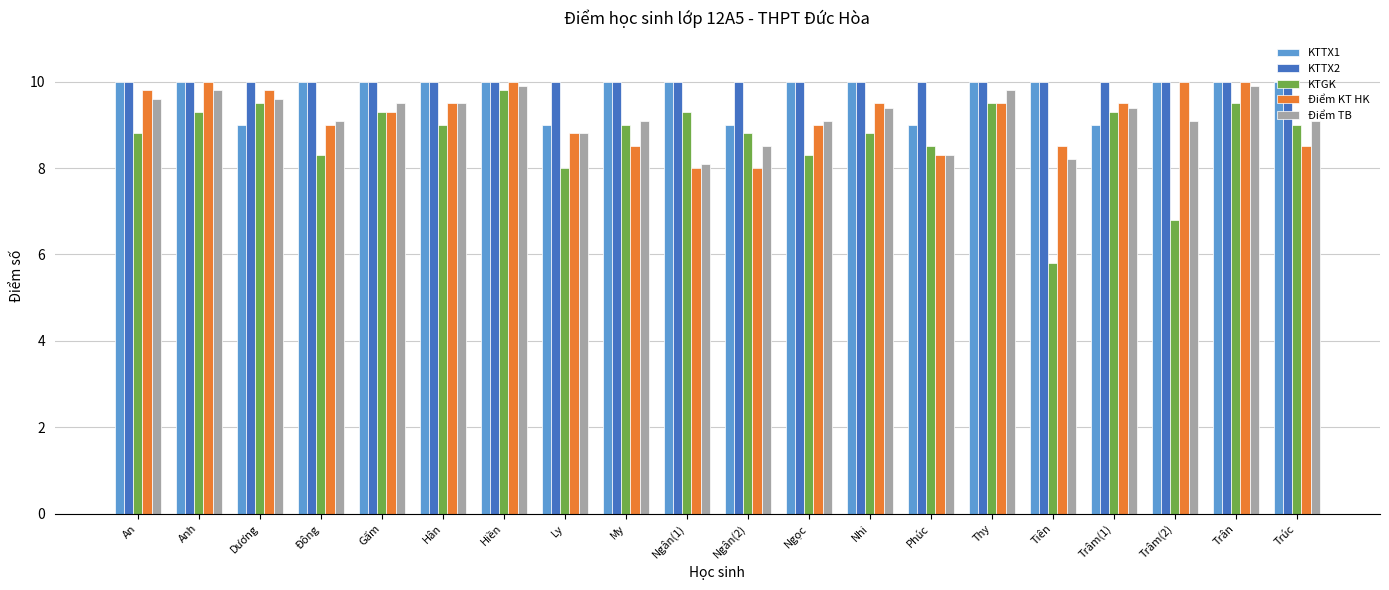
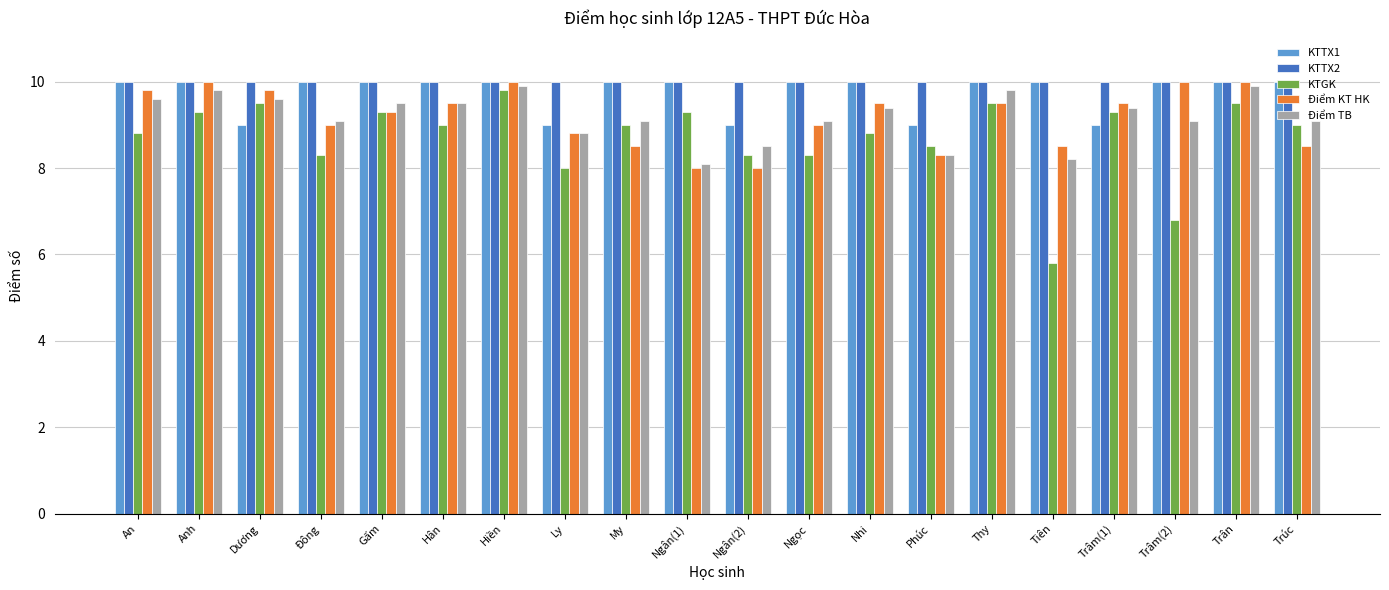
KTGK, Ngân(2): 8.8 -> 8.3
